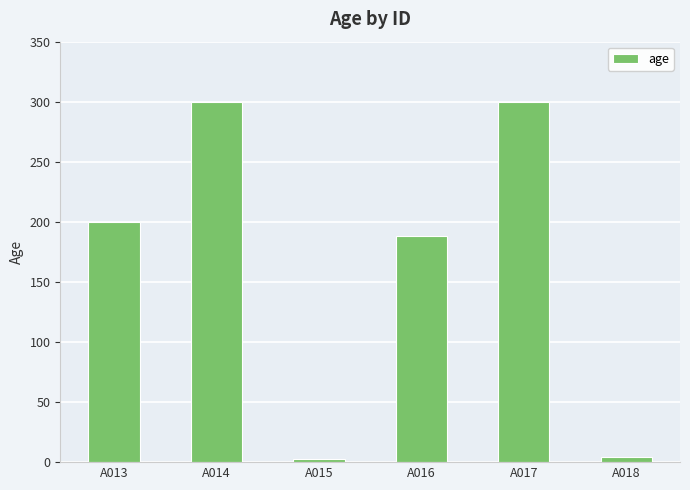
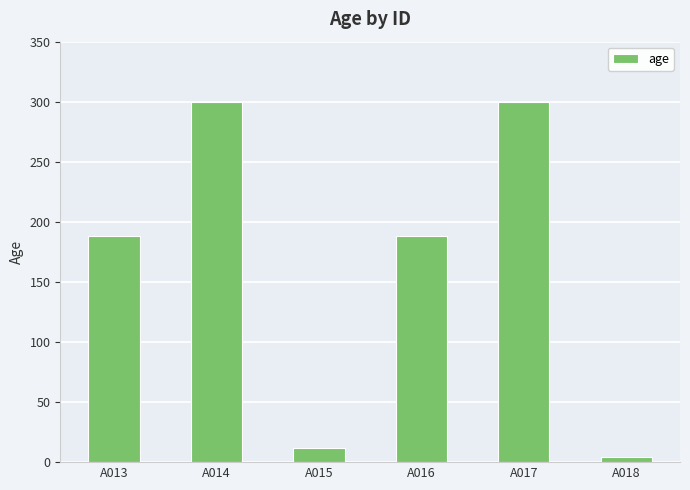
A013: 200 -> 188
A015: 3 -> 12
